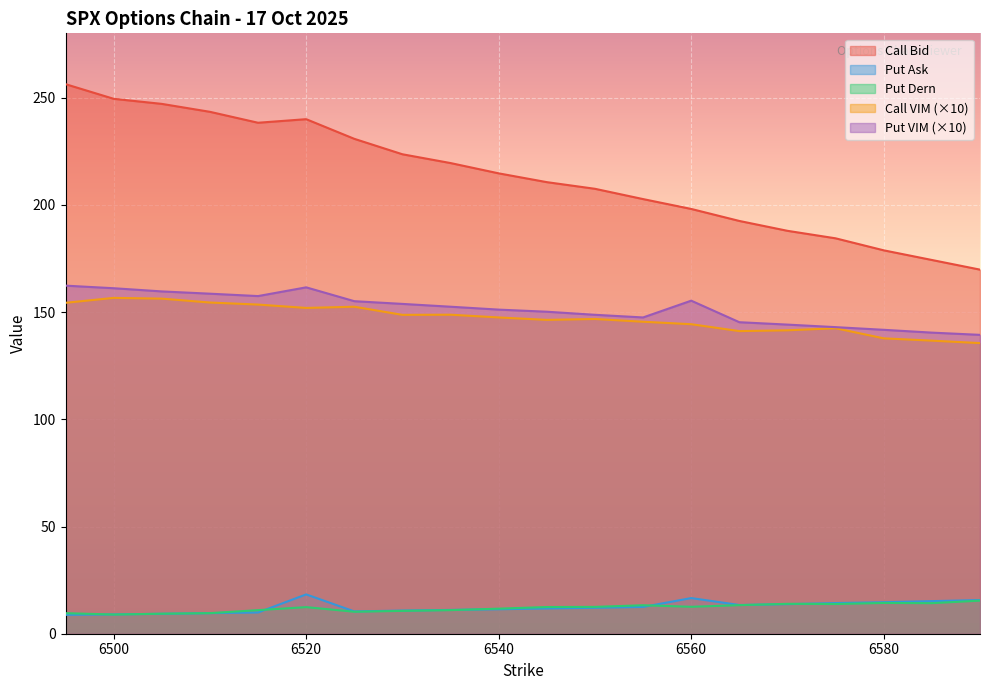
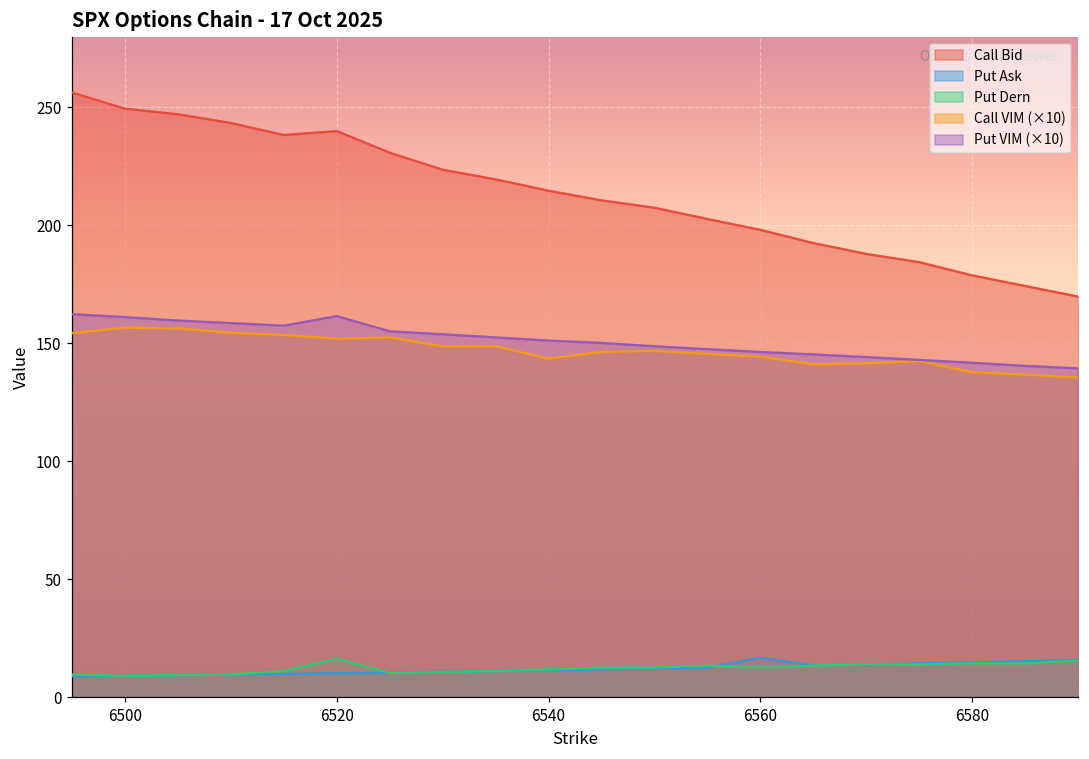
Put Ask, 6520: 18 -> 10
Put Dern, 6520: 12 -> 16
Call VIM (×10), 6540: 147 -> 143
Put VIM (×10), 6560: 155 -> 146
